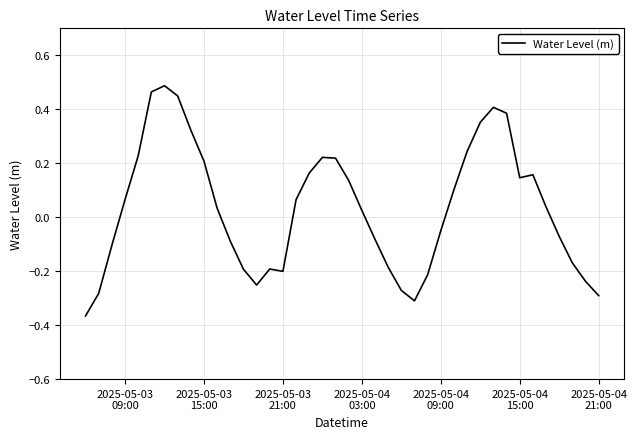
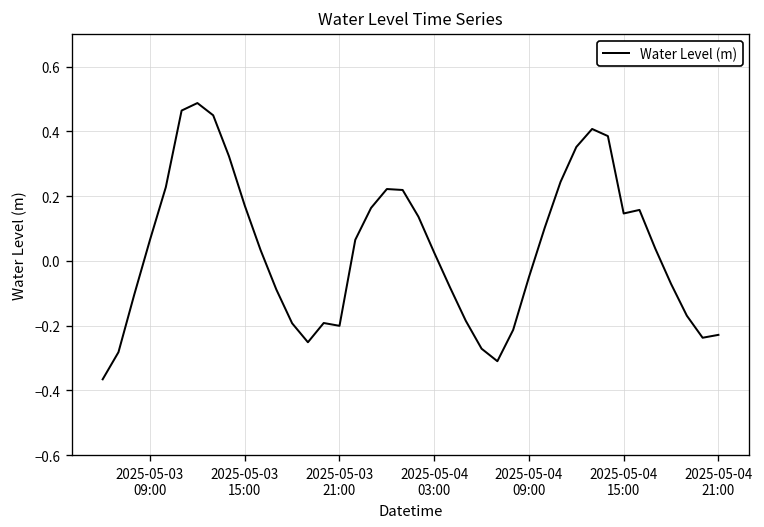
2025-05-03 15:00: 0.21 -> 0.17
2025-05-04 21:00: -0.29 -> -0.23
